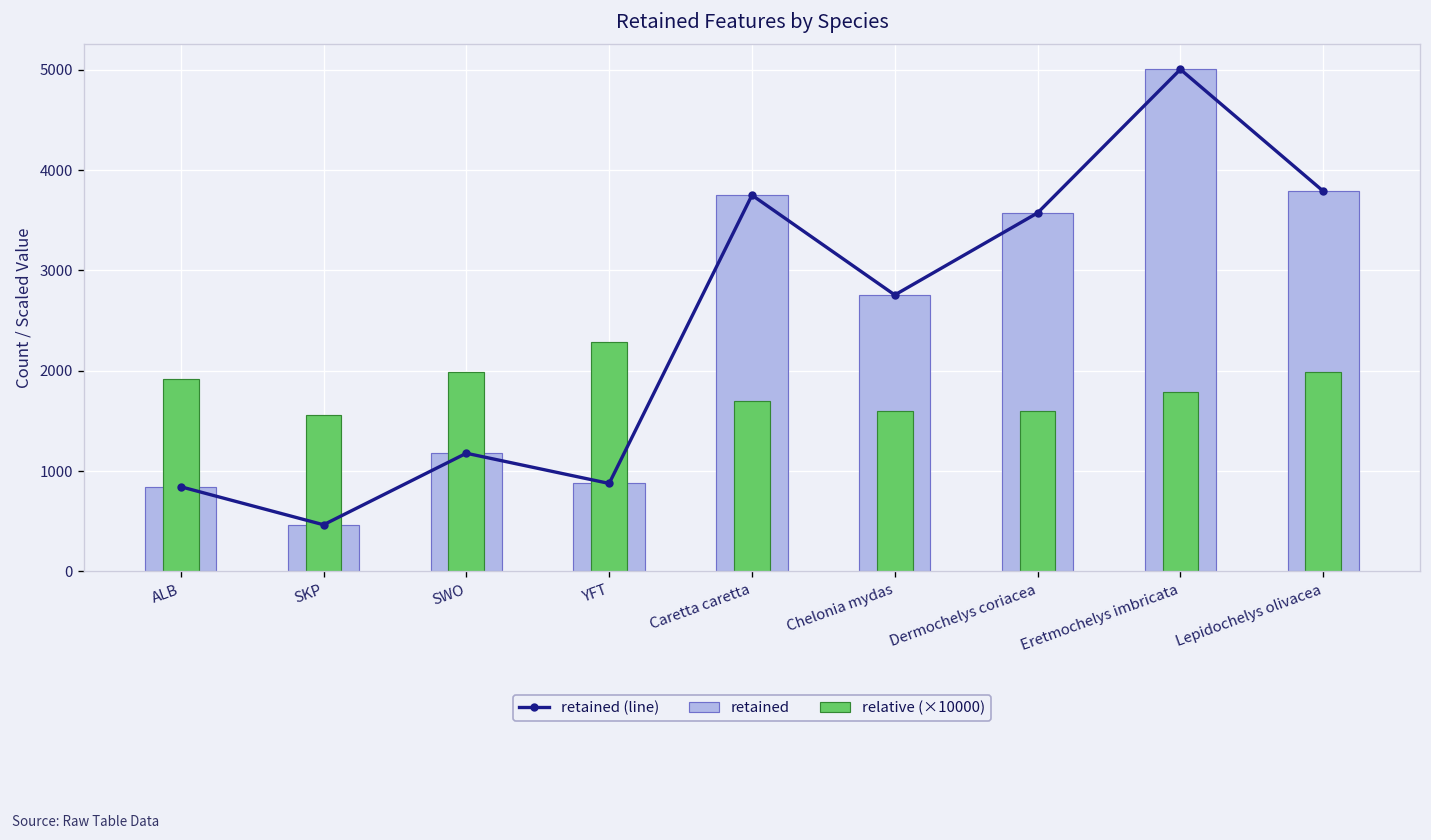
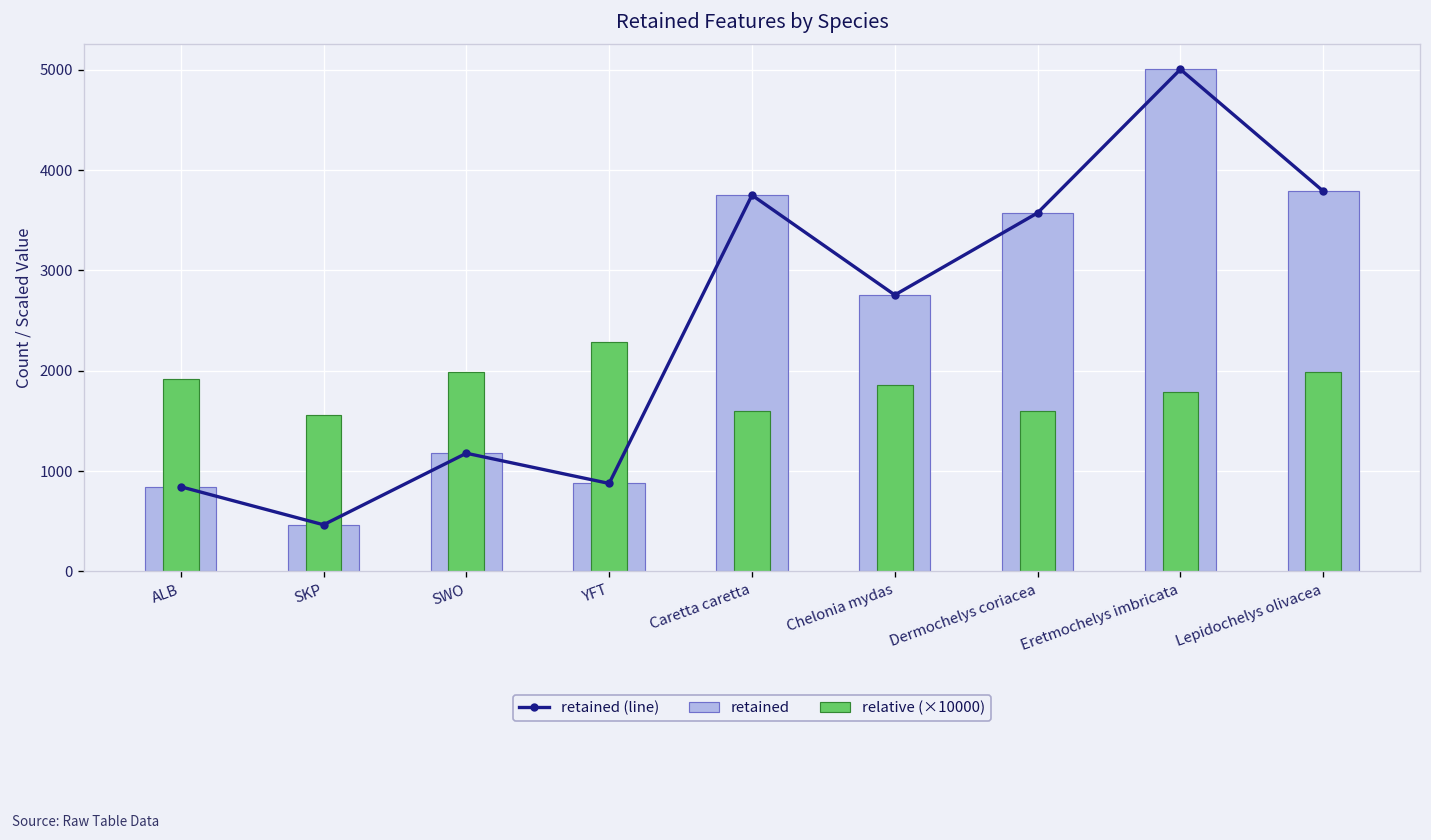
relative (×10000), Caretta caretta: 1700 -> 1600
relative (×10000), Chelonia mydas: 1600 -> 1900
